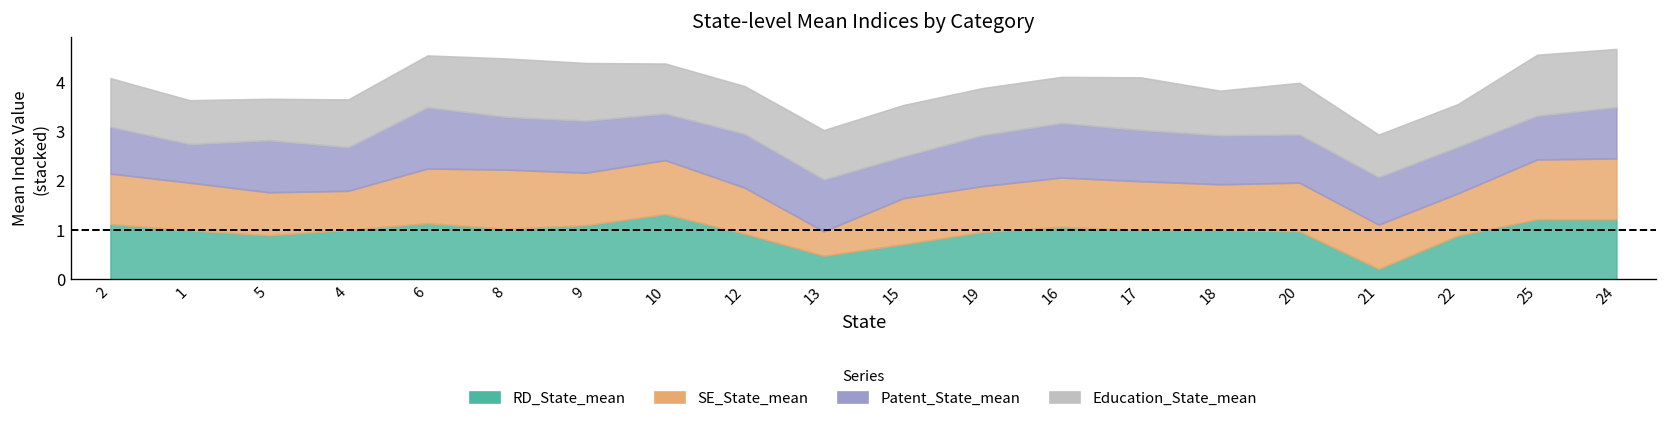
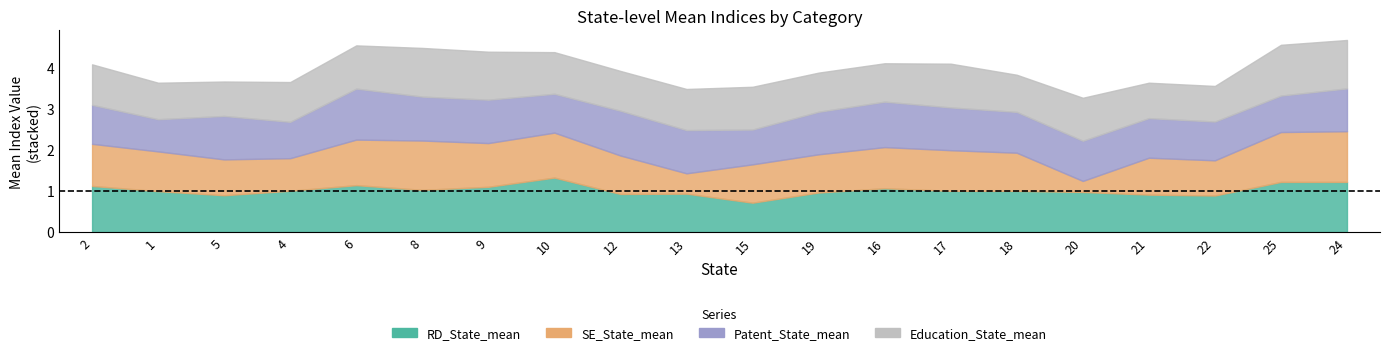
RD_State_mean, 13: 0.5 -> 0.9
SE_State_mean, 20: 1.0 -> 0.3
RD_State_mean, 21: 0.2 -> 0.9
